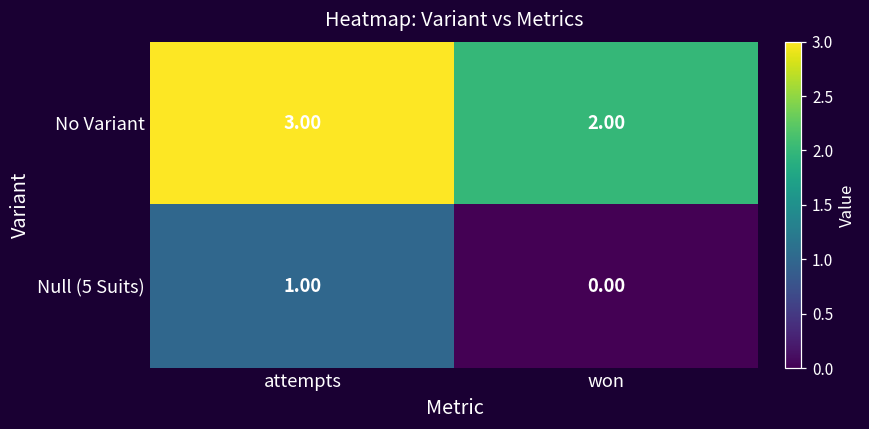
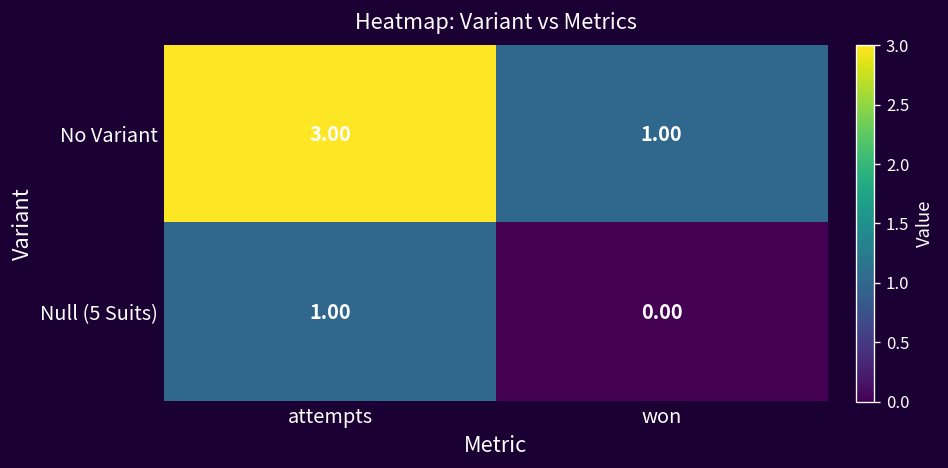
No Variant, won: 2.00 -> 1.00
